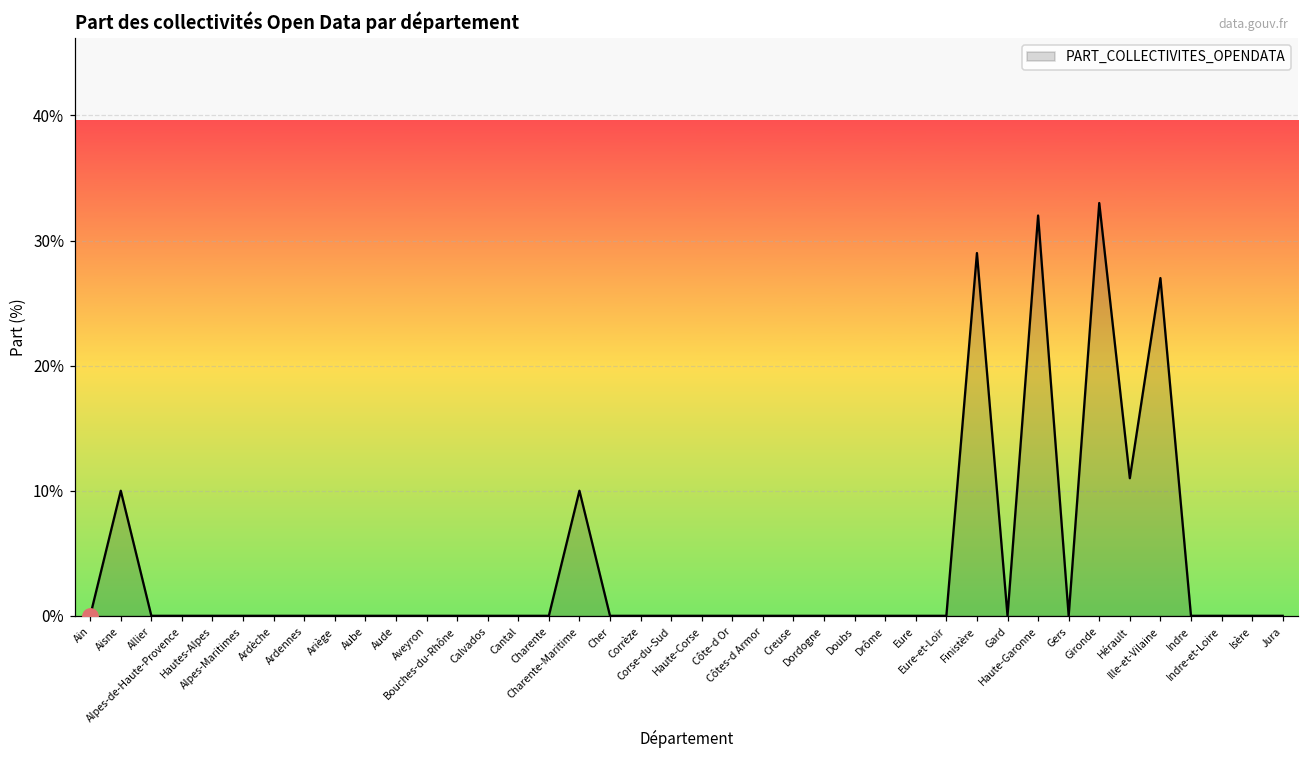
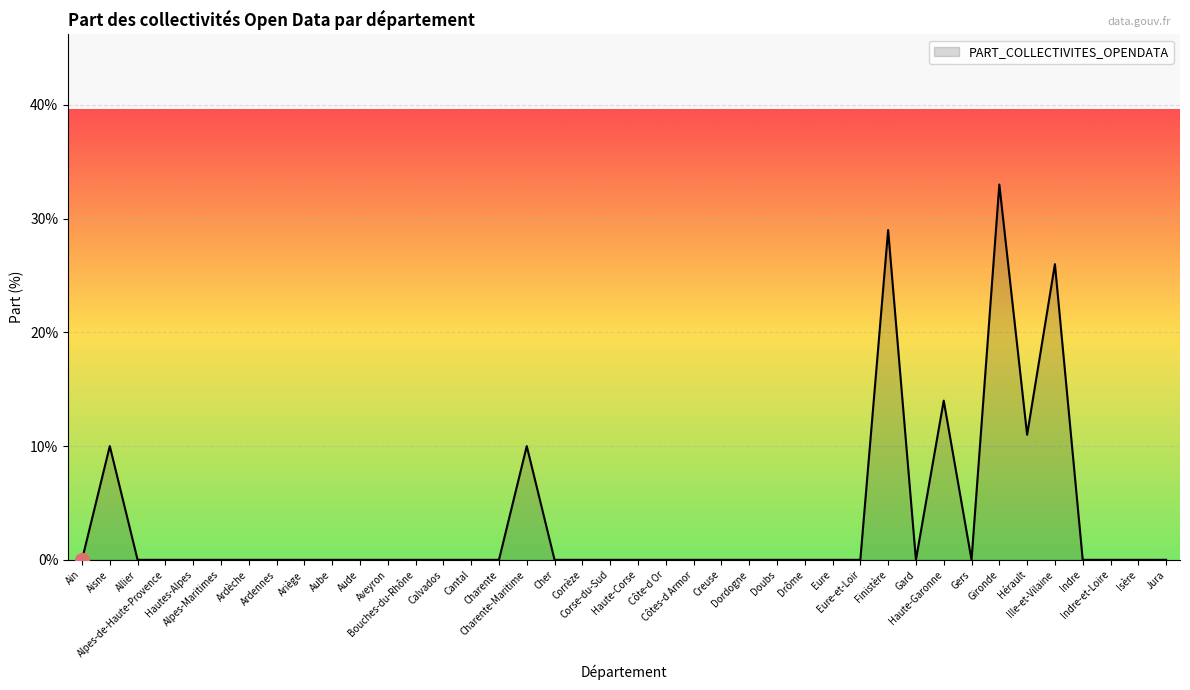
PART_COLLECTIVITES_OPENDATA, Haute-Garonne: 32.0% -> 14.0%
PART_COLLECTIVITES_OPENDATA, Ille-et-Vilaine: 27.0% -> 26.0%
